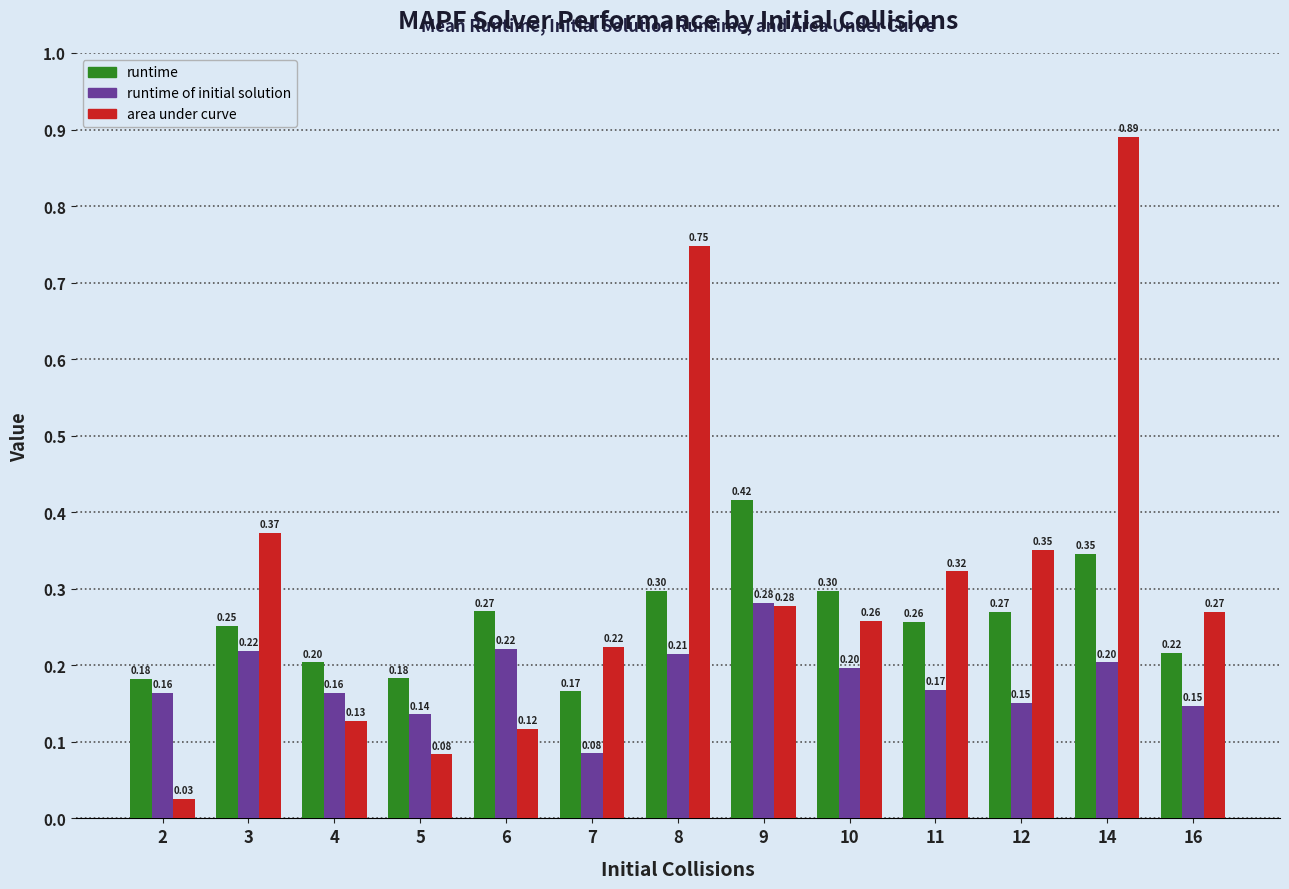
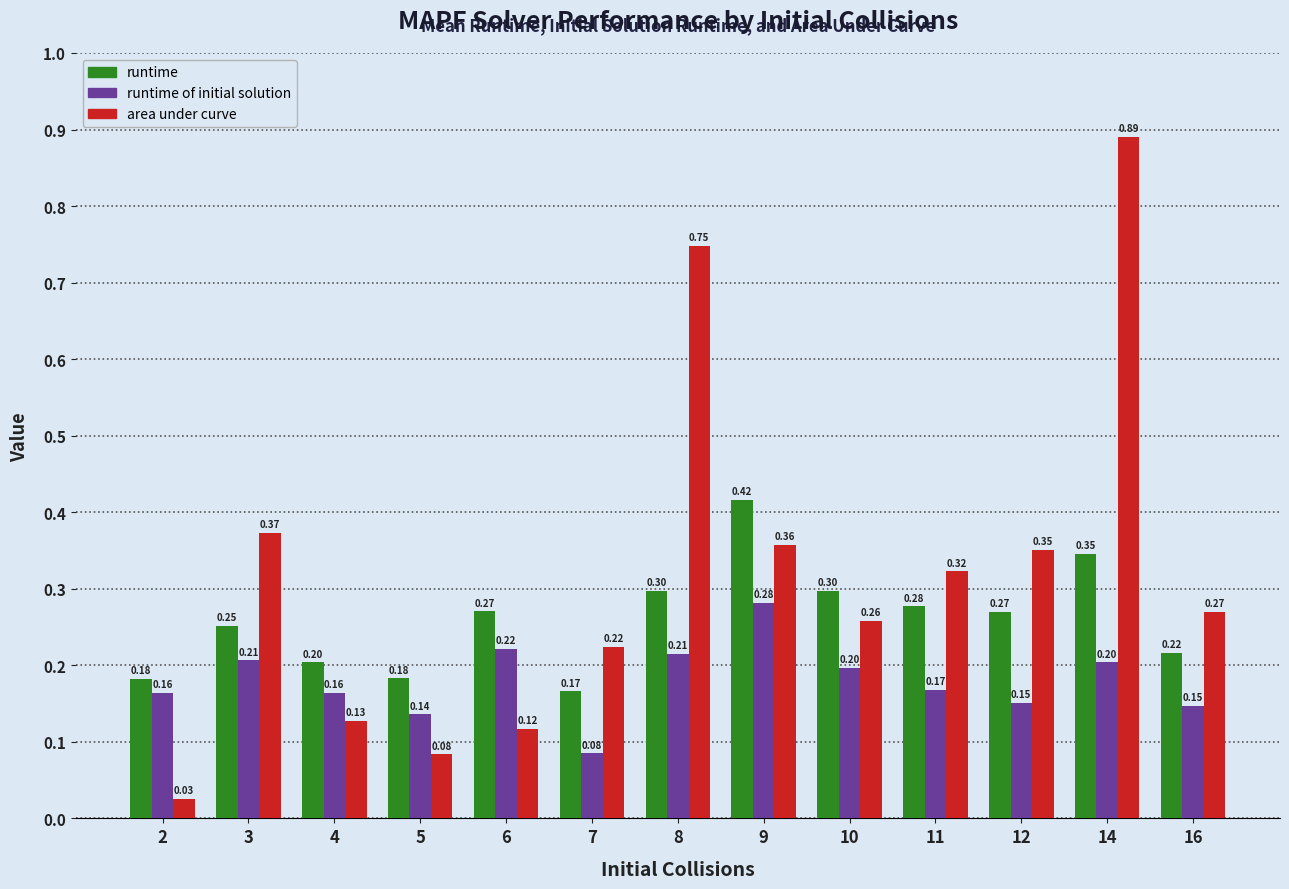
runtime of initial solution, 3: 0.22 -> 0.21
area under curve, 9: 0.28 -> 0.36
runtime, 11: 0.26 -> 0.28
